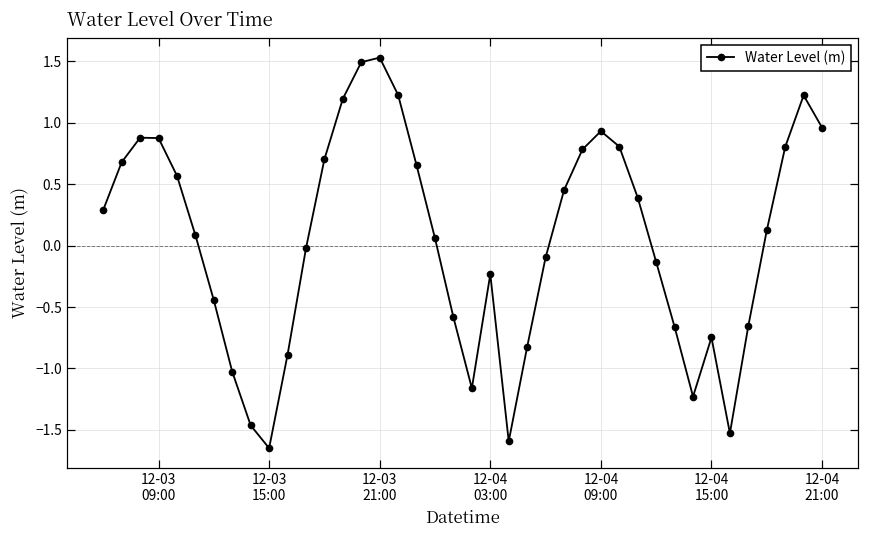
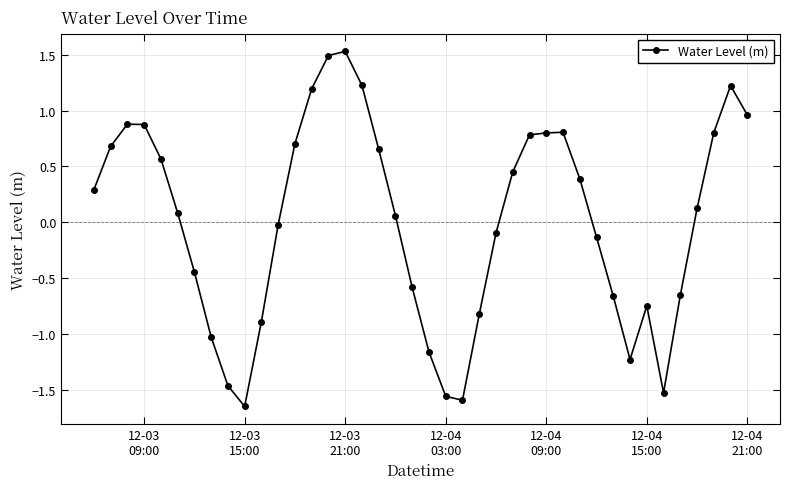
12-04 03:00: -0.23 -> -1.56
12-04 09:00: 0.93 -> 0.80
